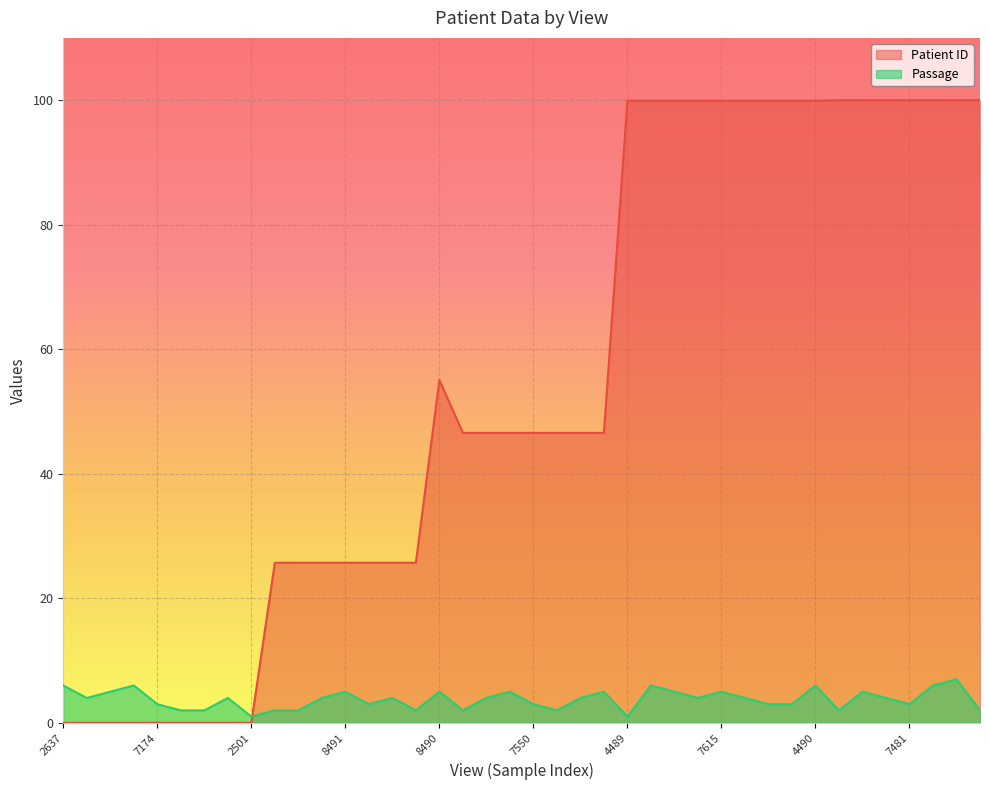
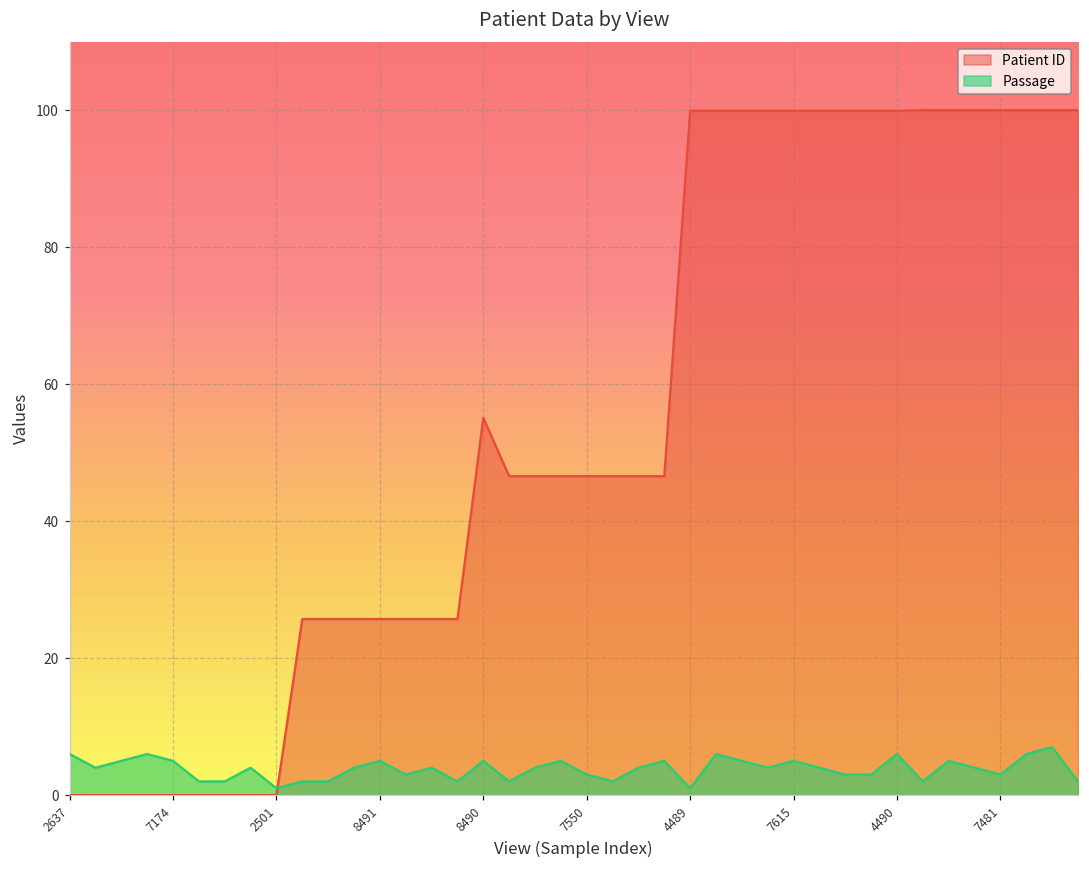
Passage, 7174: 3 -> 5
